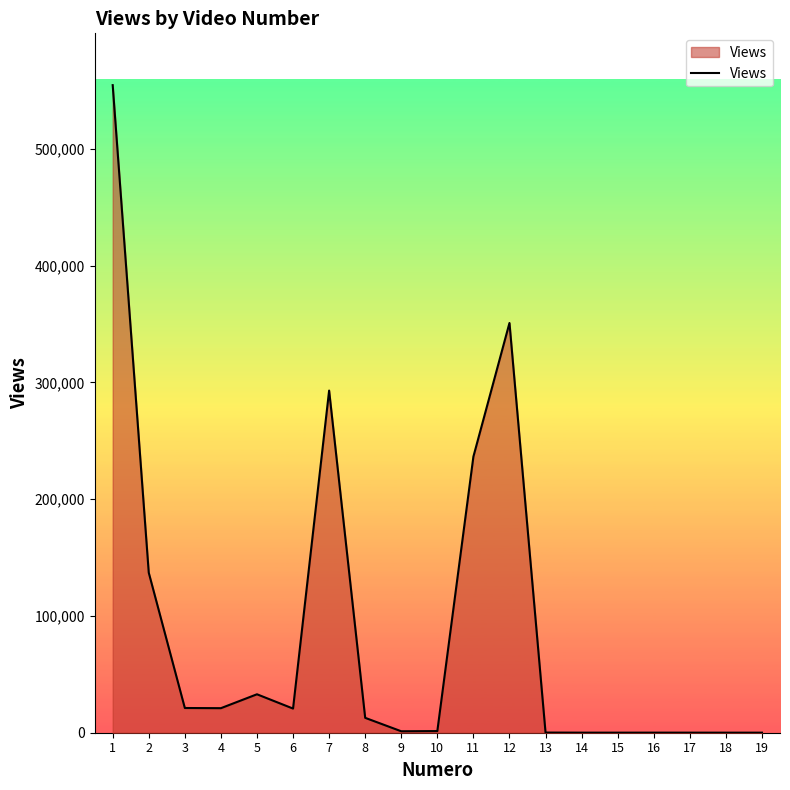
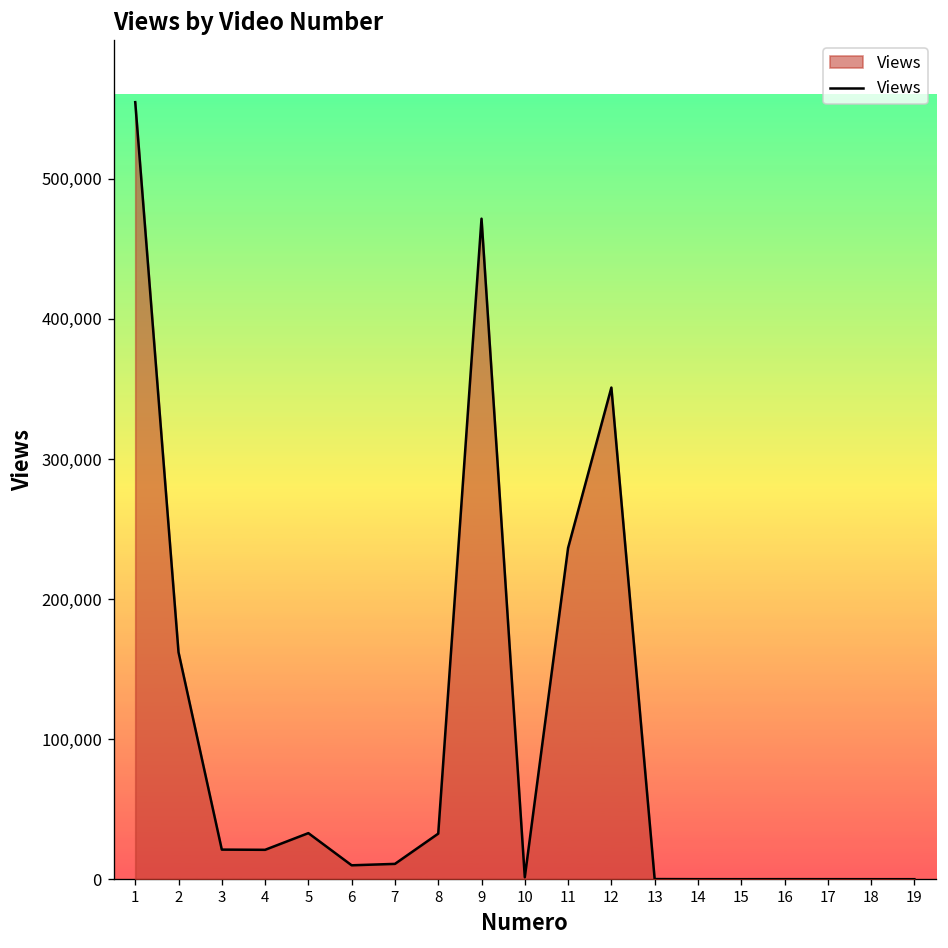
2: 137,000 -> 162,000
6: 21,000 -> 10,000
7: 293,000 -> 11,000
8: 13,000 -> 33,000
9: 1,000 -> 472,000
